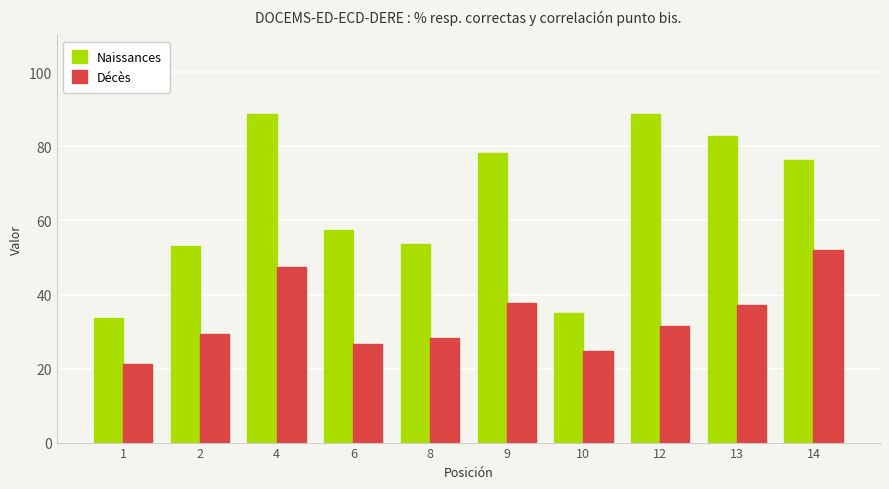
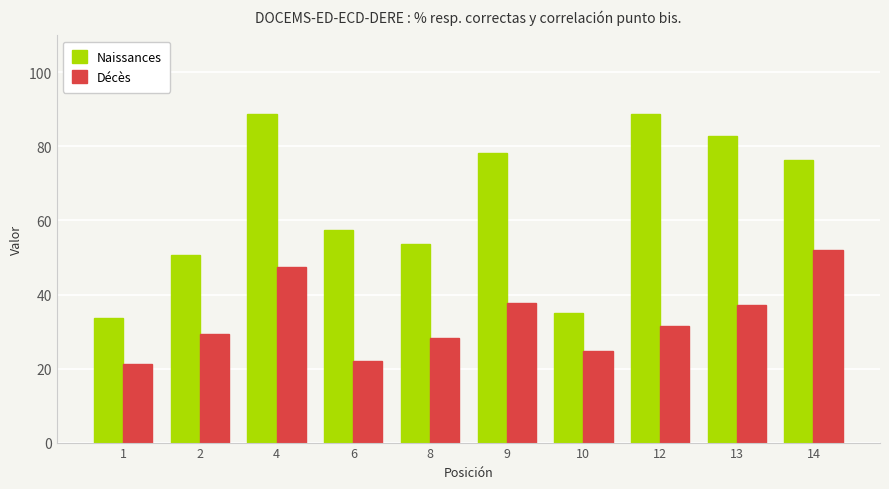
Naissances, 2: 53 -> 51
Décès, 6: 27 -> 22
